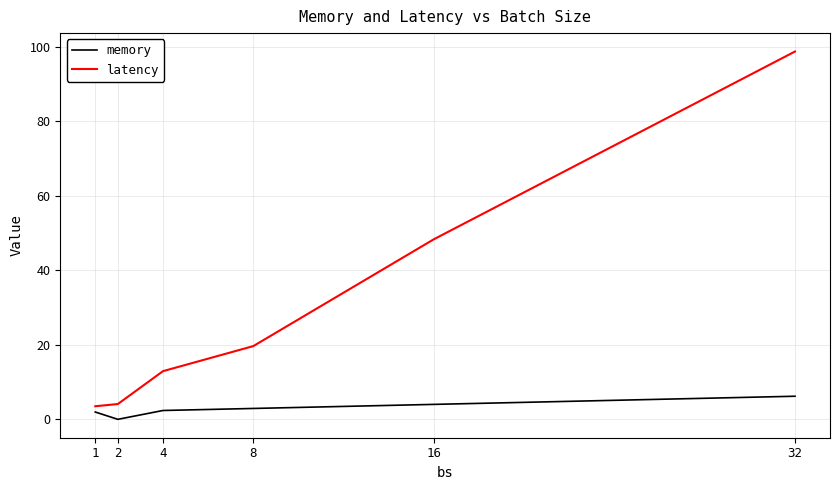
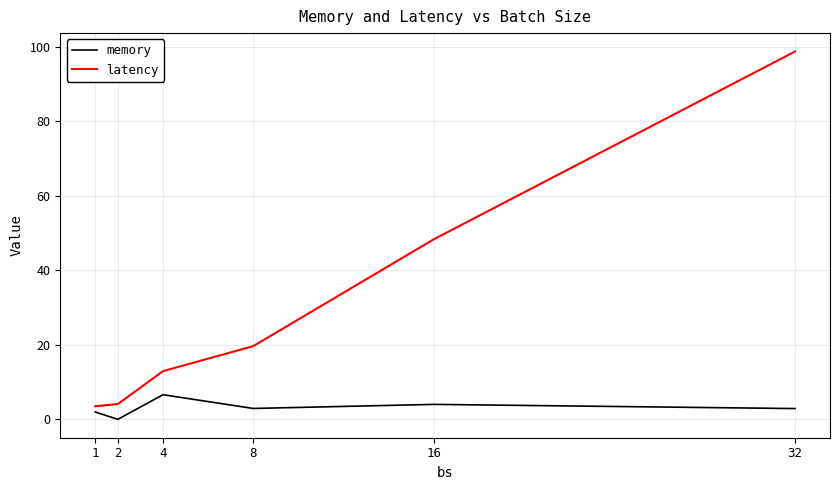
memory, 4: 2 -> 7
memory, 32: 6 -> 3
